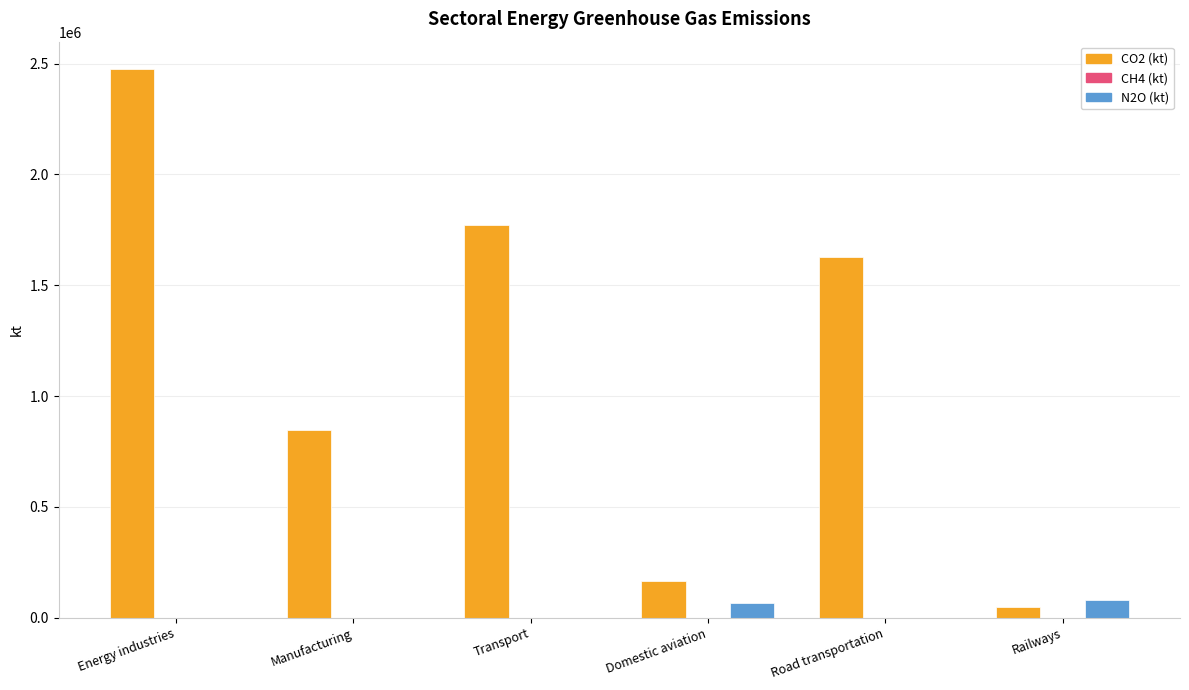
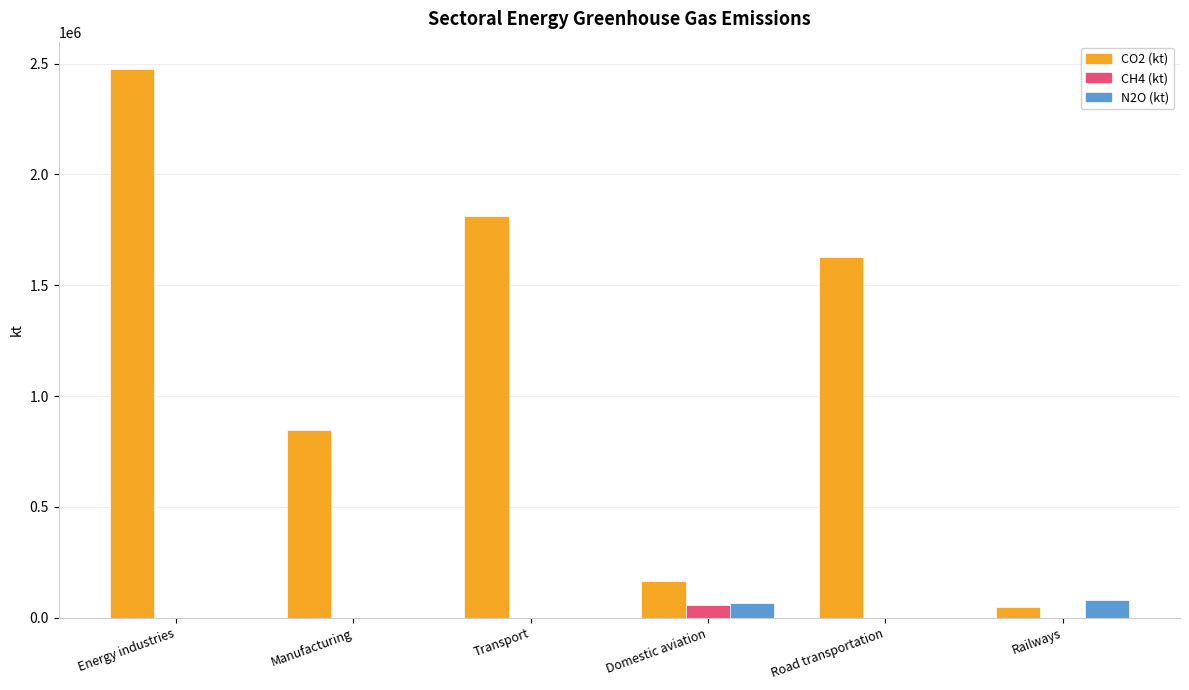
CO2 (kt), Transport: 1770000 -> 1810000
CH4 (kt), Domestic aviation: 0 -> 60000
